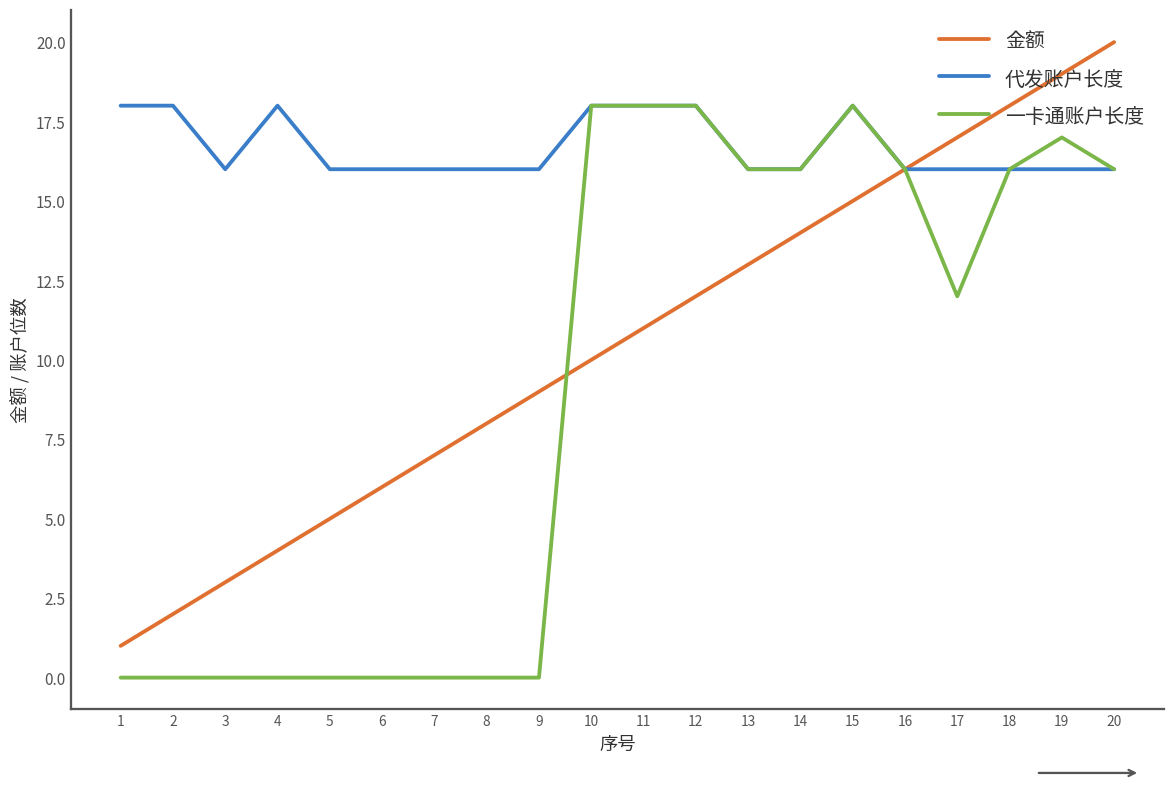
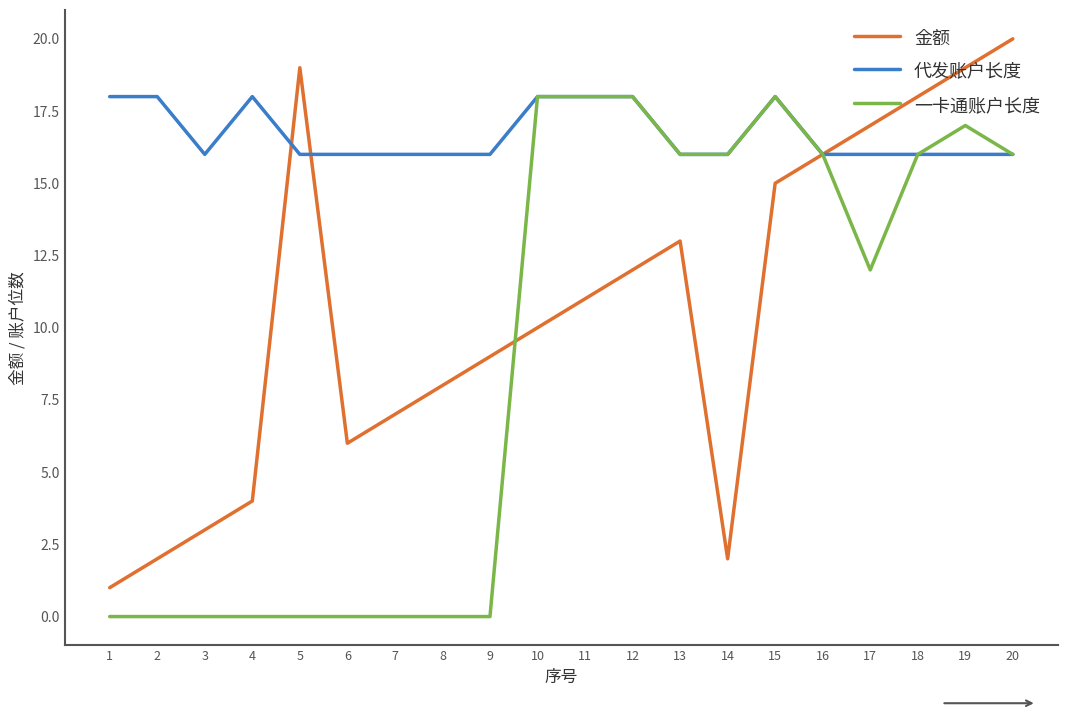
金额, 5: 5 -> 19
金额, 14: 14 -> 2
